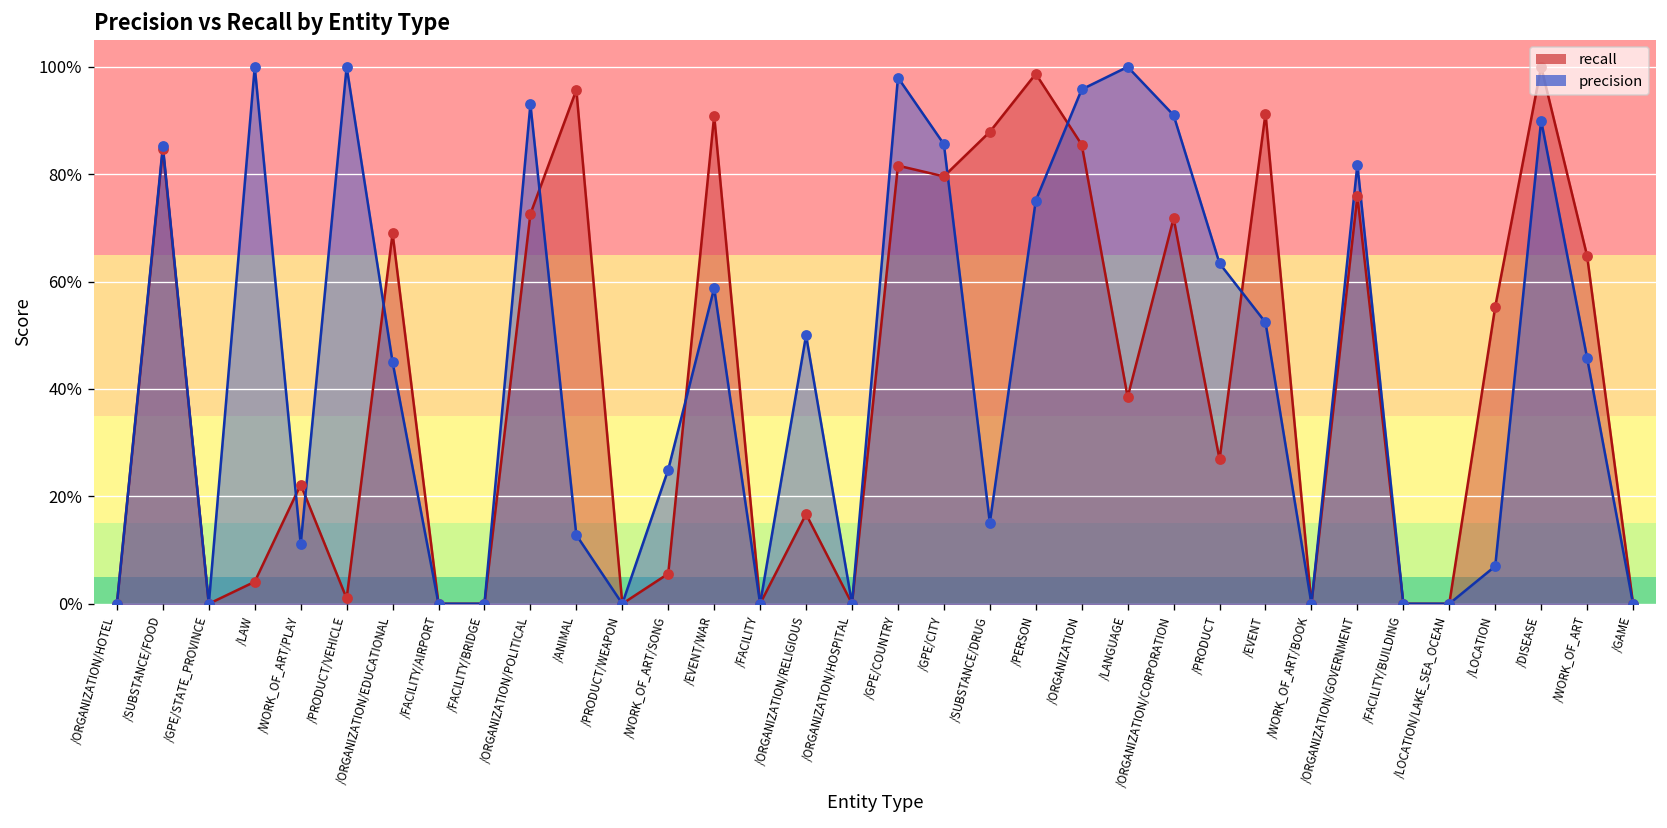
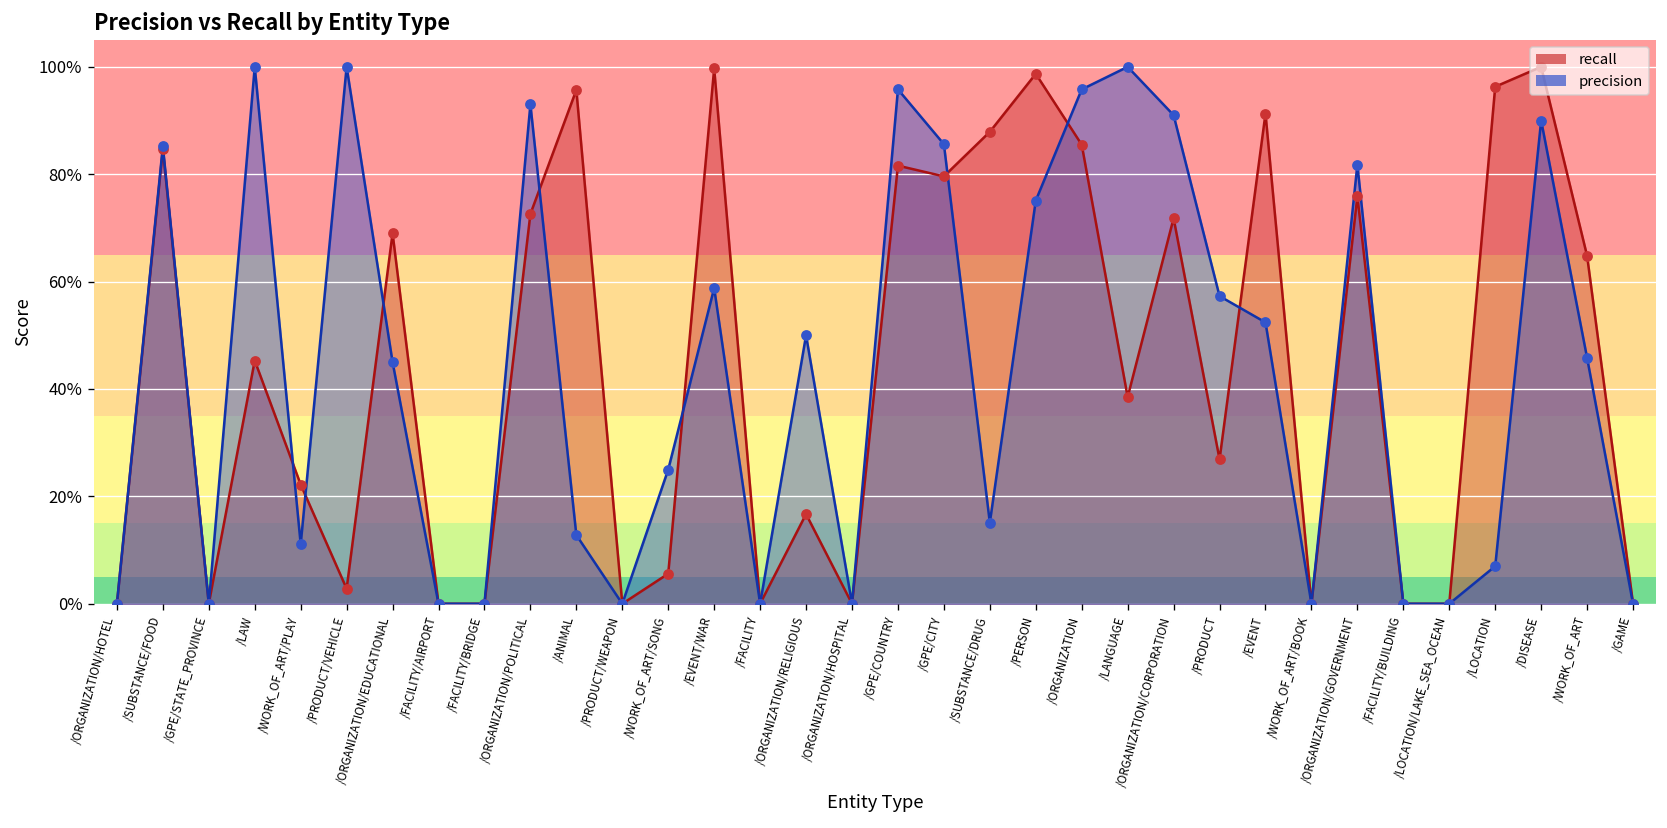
recall, /LAW: 4% -> 45%
recall, /PRODUCT/VEHICLE: 1% -> 3%
recall, /EVENT/WAR: 91% -> 100%
precision, /GPE/COUNTRY: 98% -> 96%
precision, /PRODUCT: 63% -> 57%
recall, /LOCATION: 55% -> 96%
